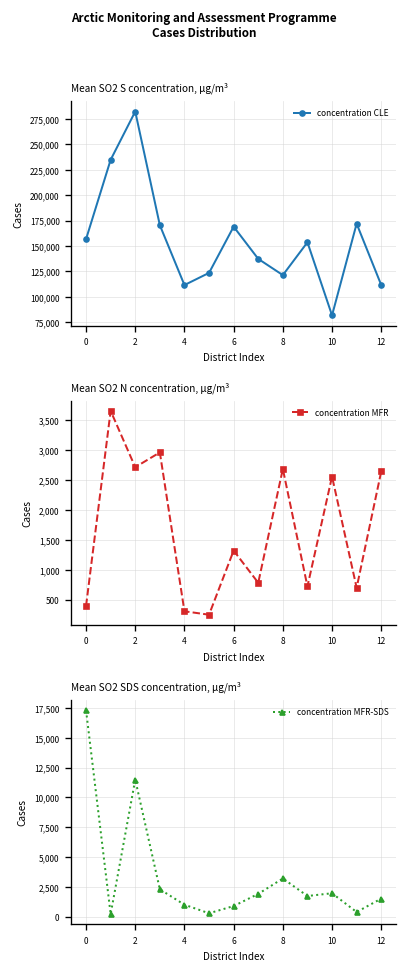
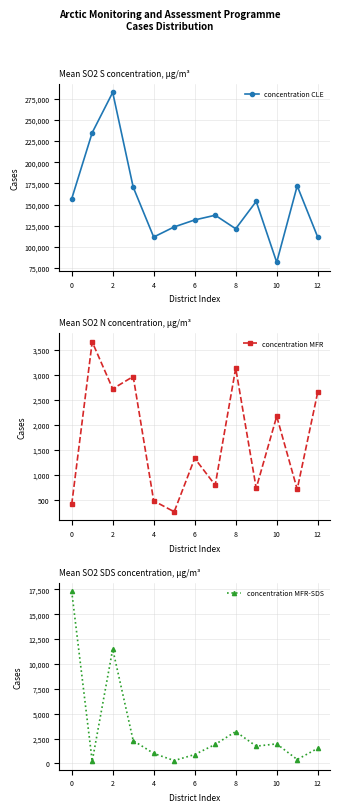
Mean SO2 S concentration, µg/m³, 6: 170,000 -> 130,000
Mean SO2 N concentration, µg/m³, 4: 300 -> 500
Mean SO2 N concentration, µg/m³, 8: 2,700 -> 3,100
Mean SO2 N concentration, µg/m³, 10: 2,600 -> 2,200
